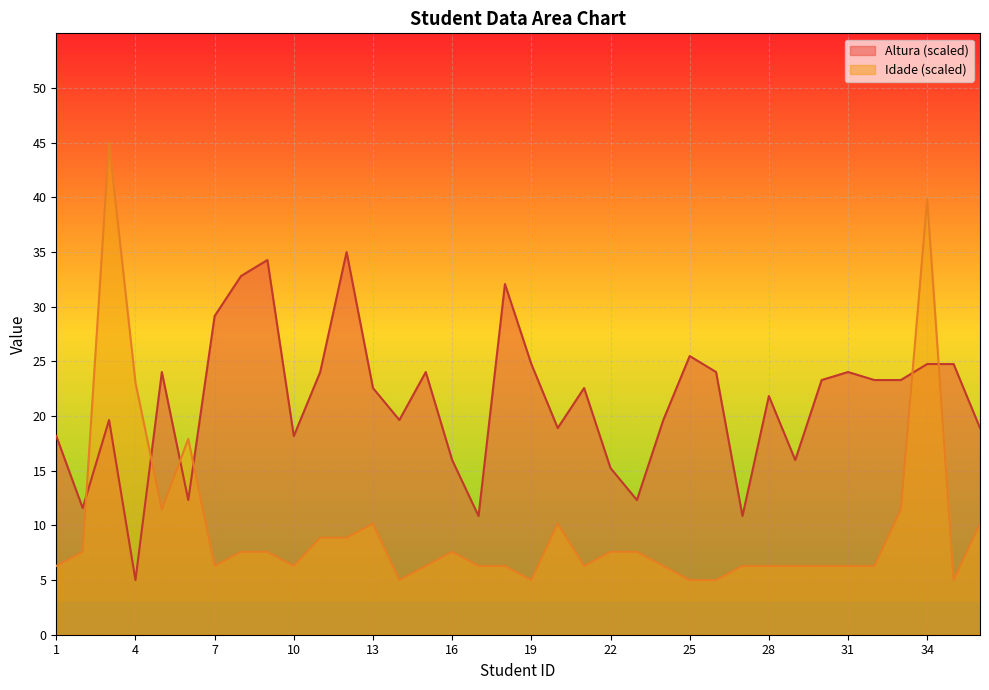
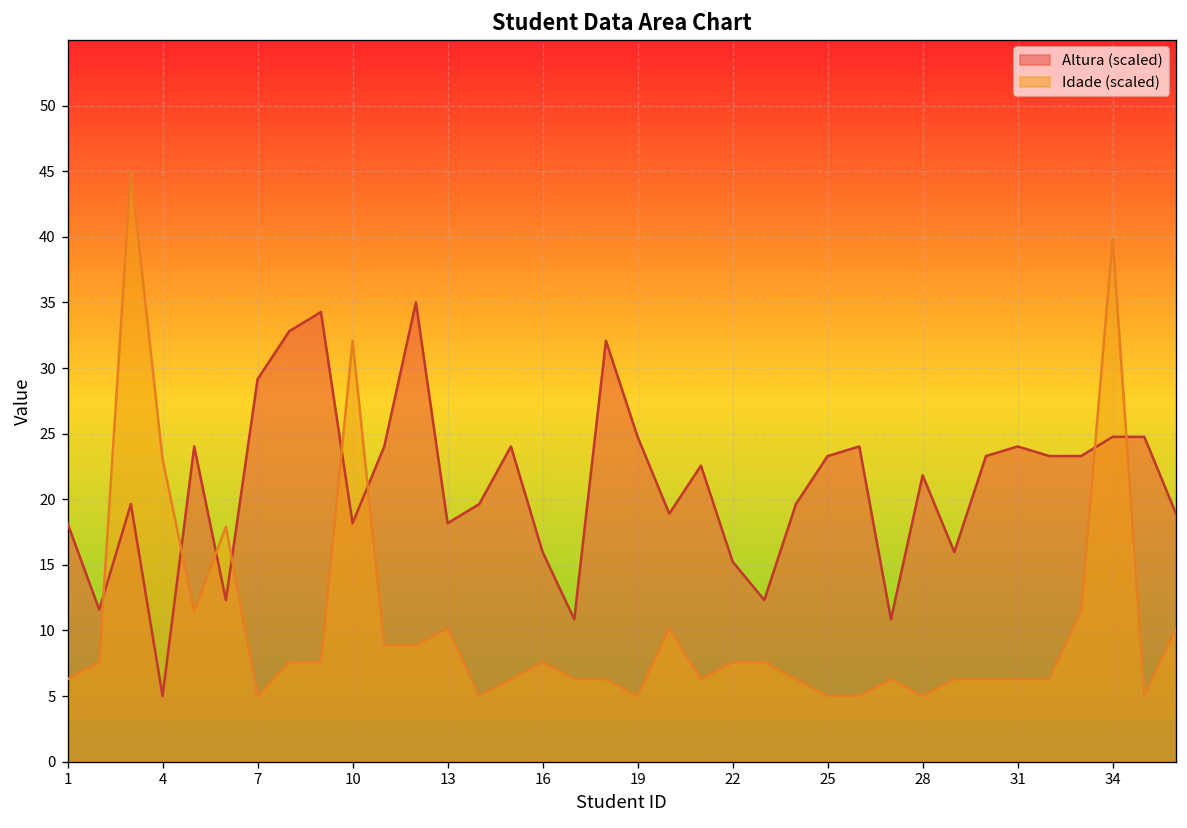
Idade (scaled), 7: 6.3 -> 5.0
Idade (scaled), 10: 6.3 -> 32.1
Altura (scaled), 13: 22.6 -> 18.2
Altura (scaled), 25: 25.5 -> 23.3
Idade (scaled), 28: 6.3 -> 5.0
